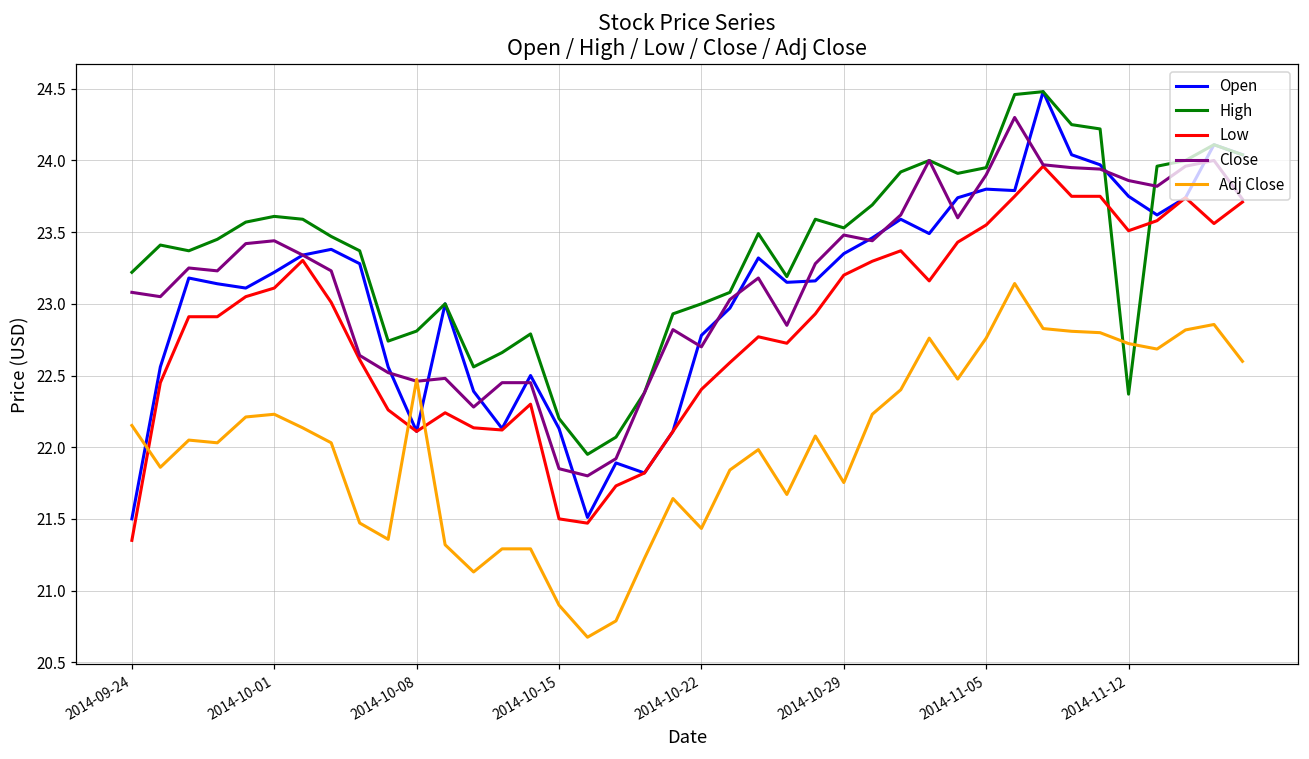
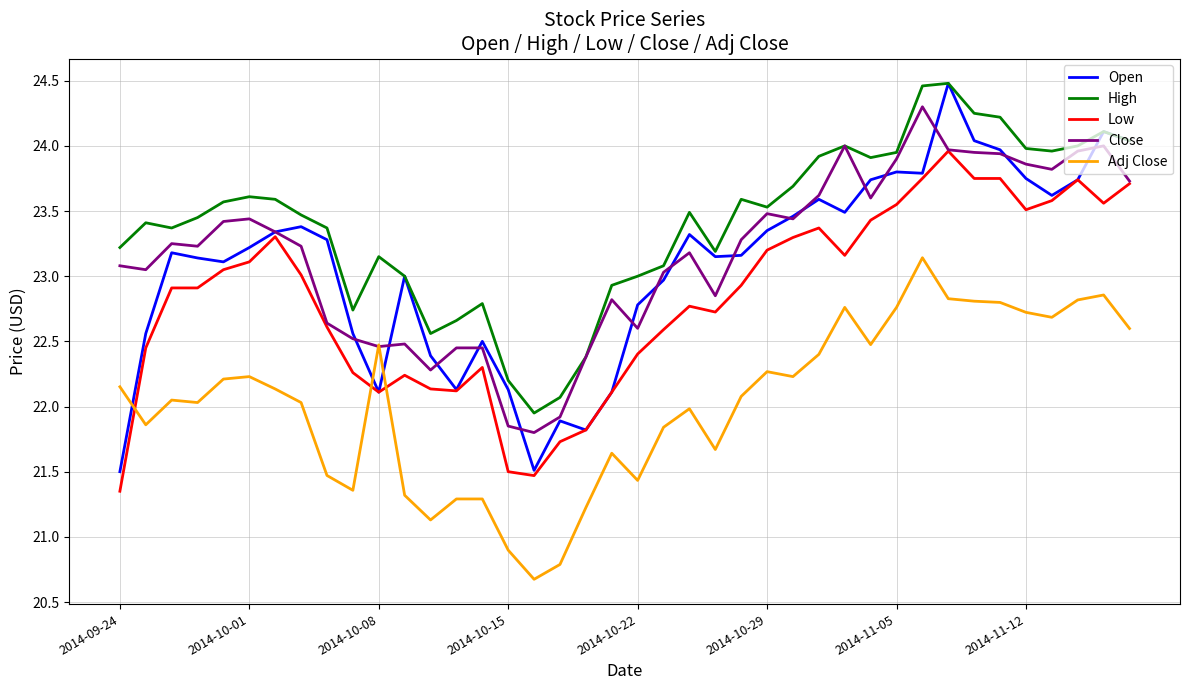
High, 2014-10-08: 22.81 -> 23.15
Close, 2014-10-22: 22.7 -> 22.6
Adj Close, 2014-10-29: 21.75 -> 22.27
High, 2014-11-12: 22.37 -> 23.98
